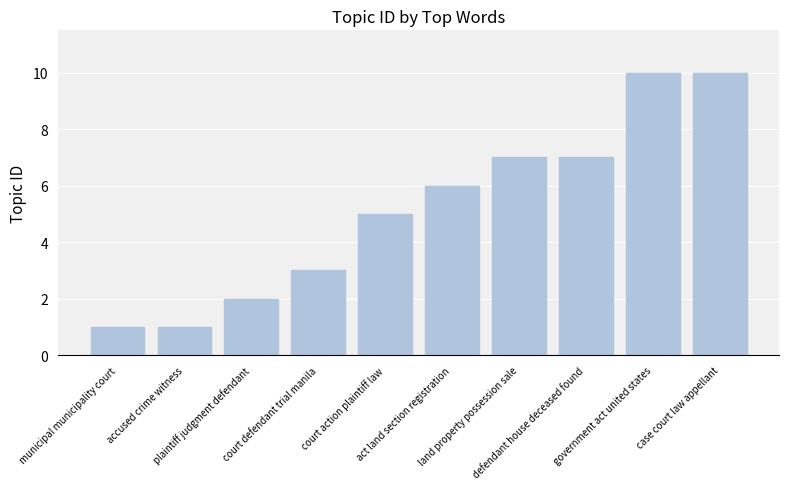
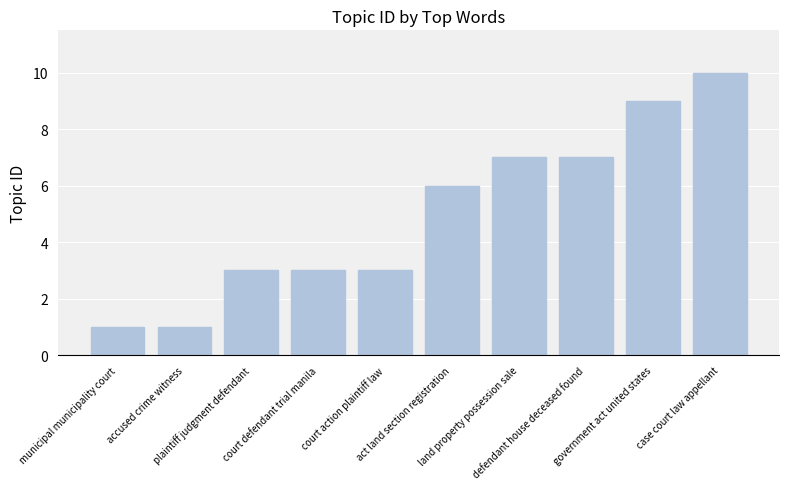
plaintiff judgment defendant: 2 -> 3
court action plaintiff law: 5 -> 3
government act united states: 10 -> 9
